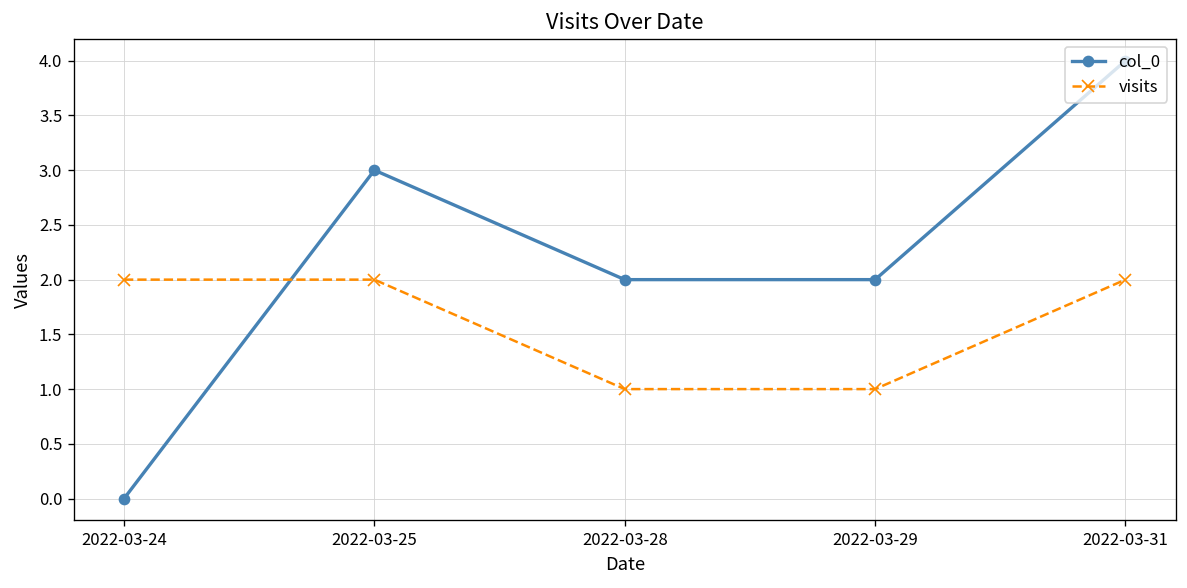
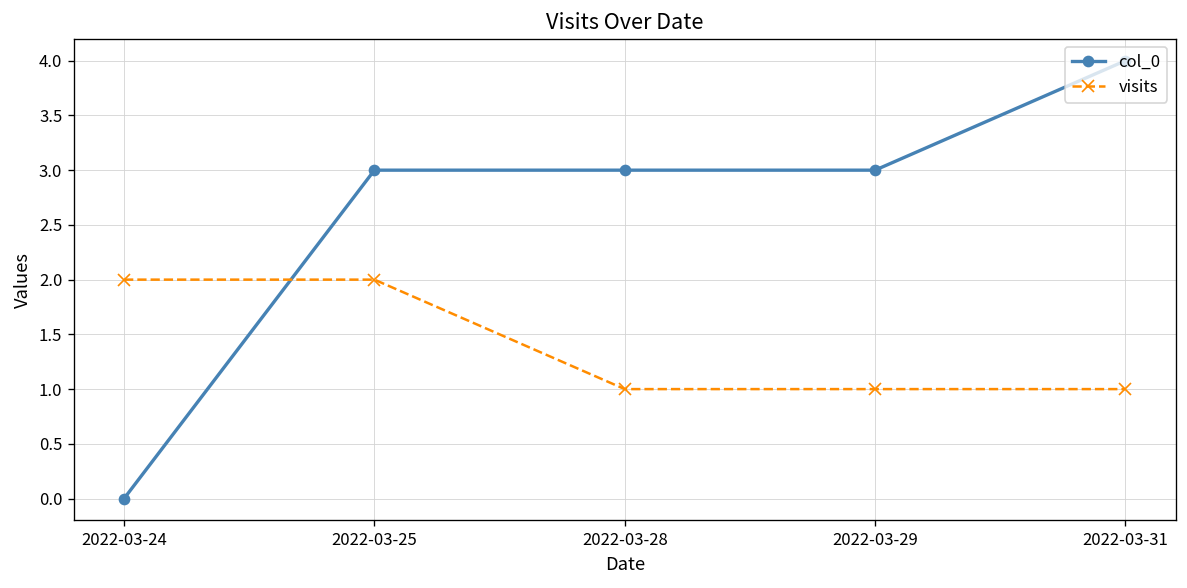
col_0, 2022-03-28: 2 -> 3
col_0, 2022-03-29: 2 -> 3
visits, 2022-03-31: 2 -> 1
